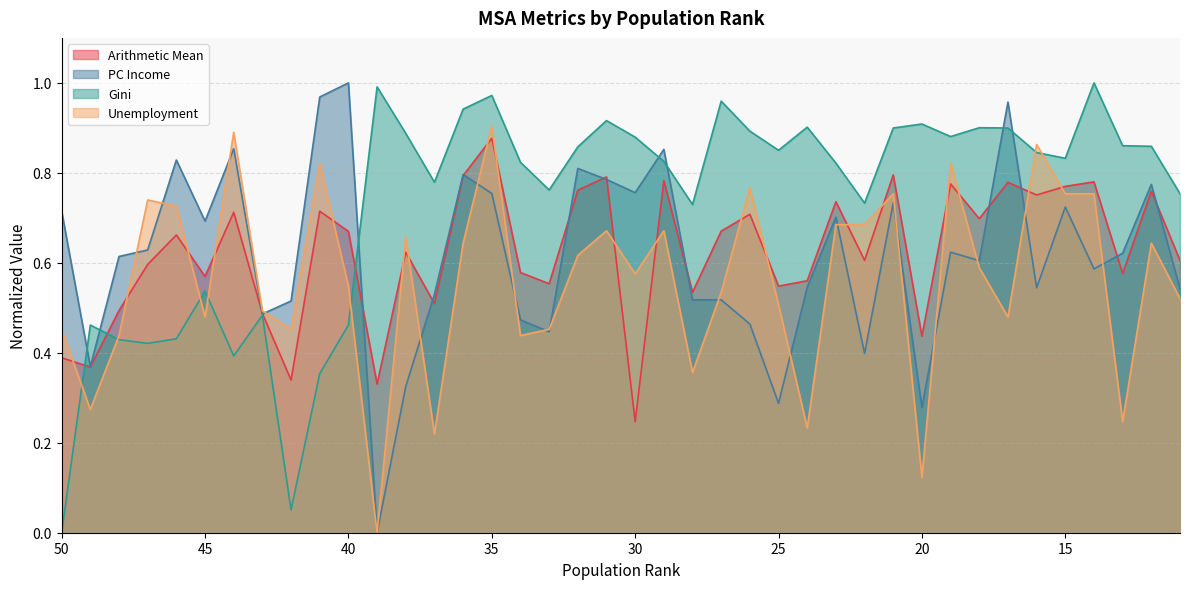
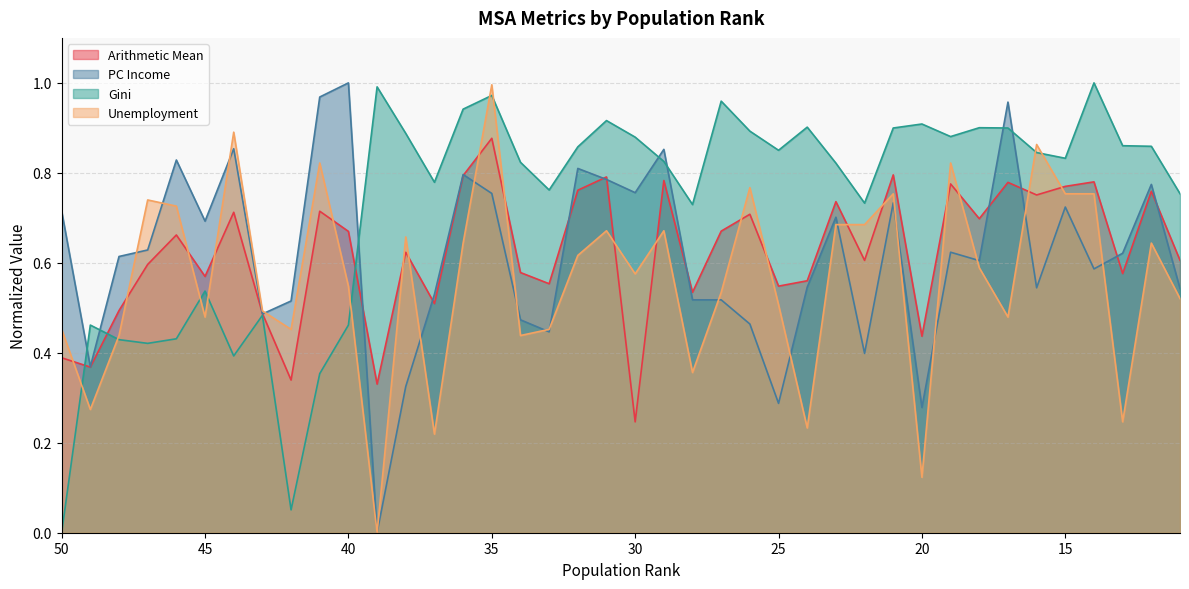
Unemployment, 35: 0.90 -> 1.00
